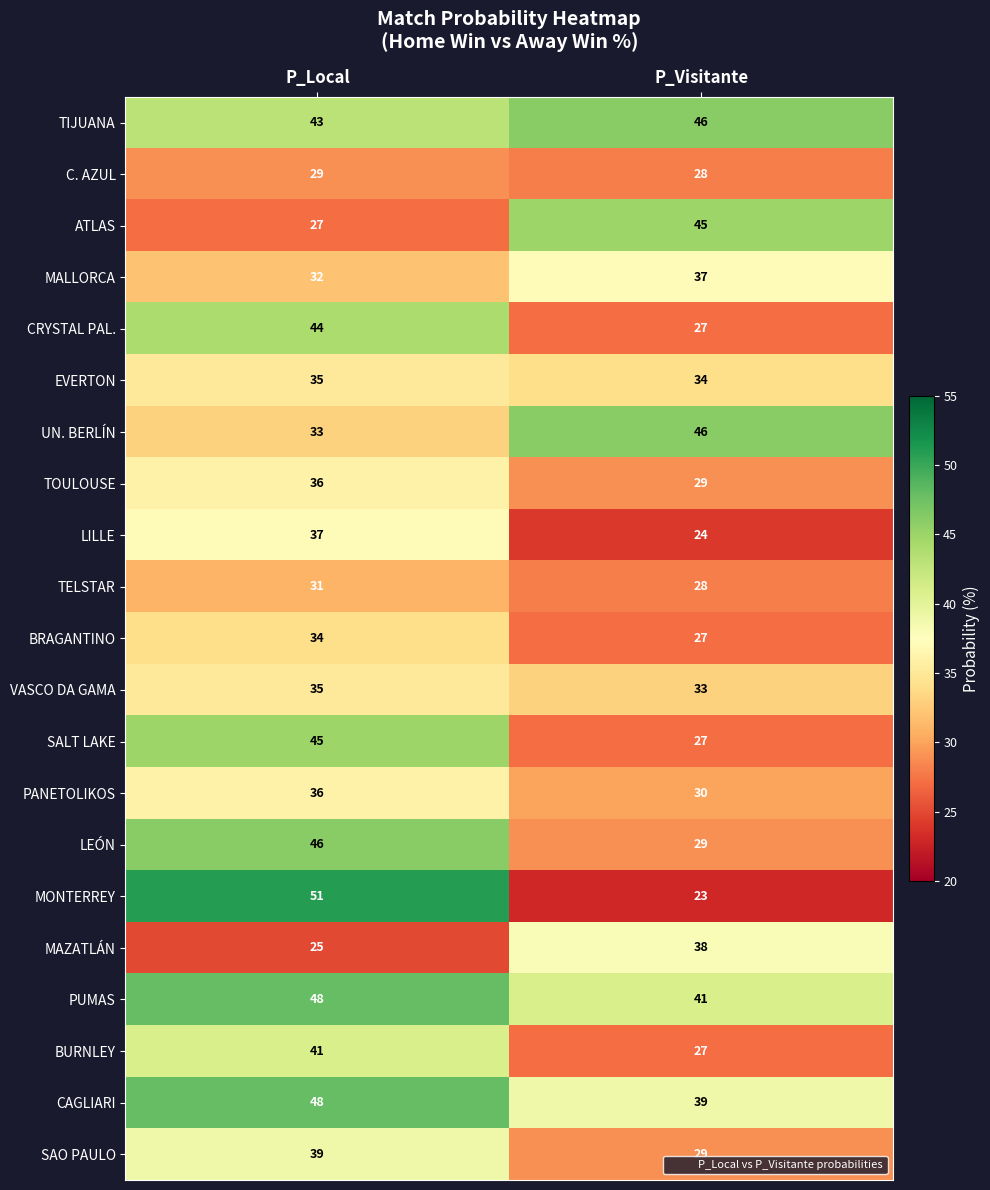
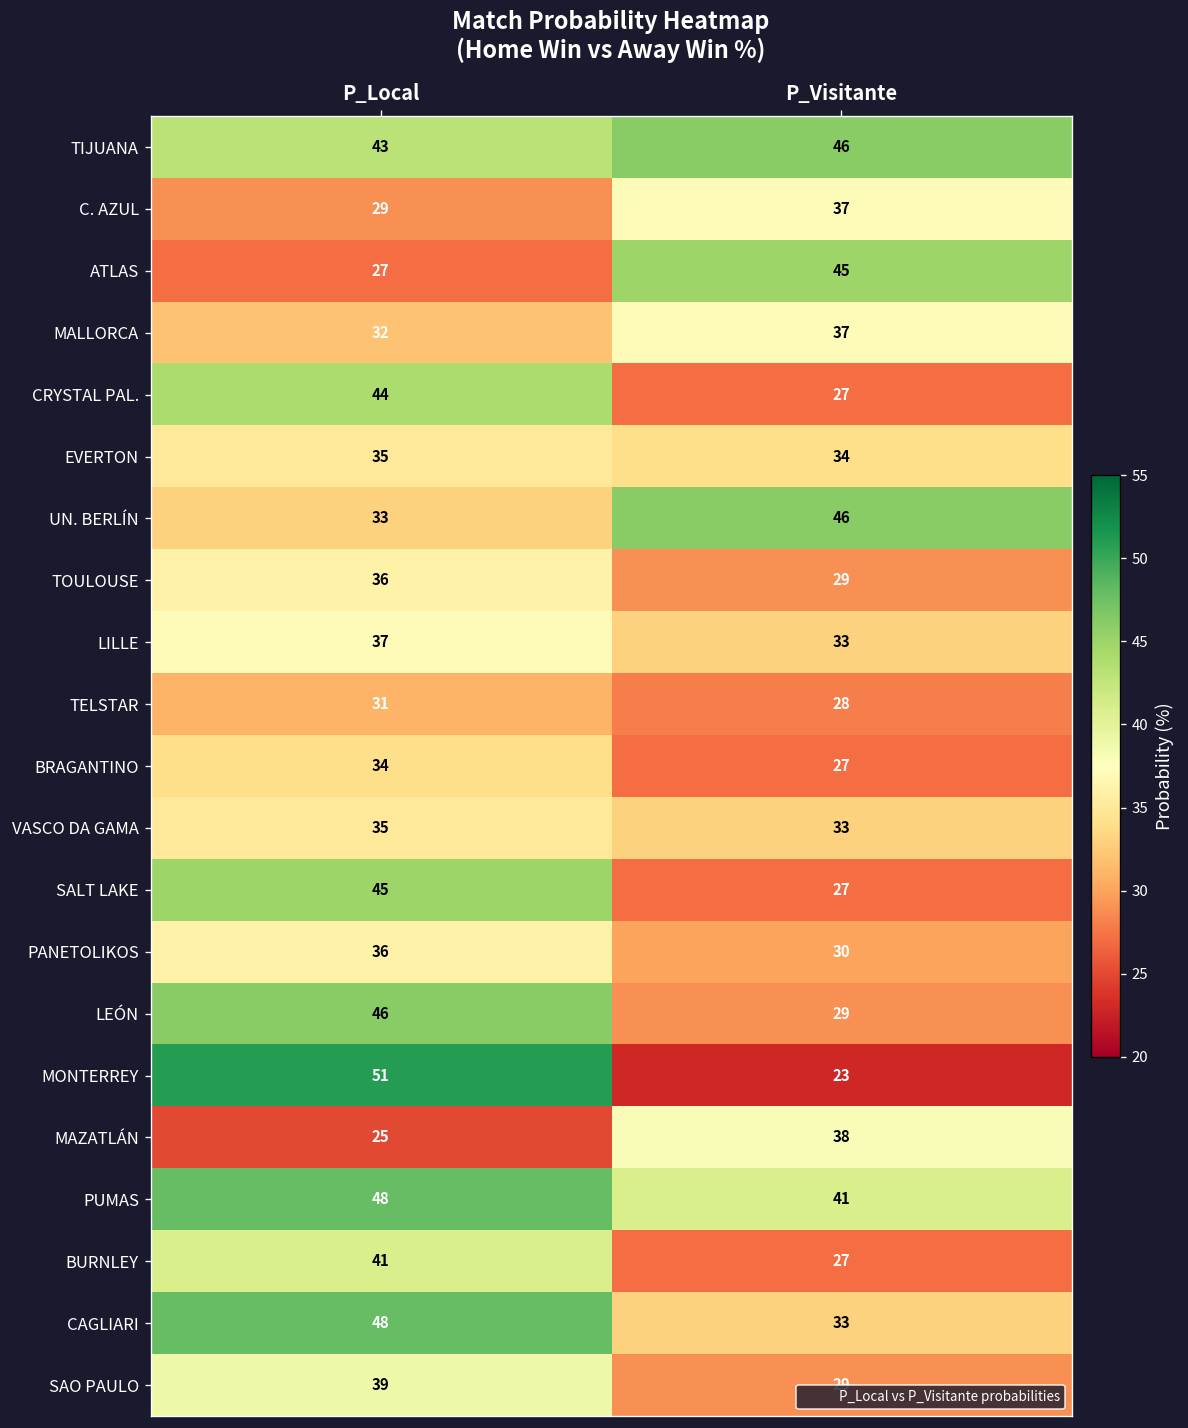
C. AZUL, P_Visitante: 28 -> 37
LILLE, P_Visitante: 24 -> 33
CAGLIARI, P_Visitante: 39 -> 33
